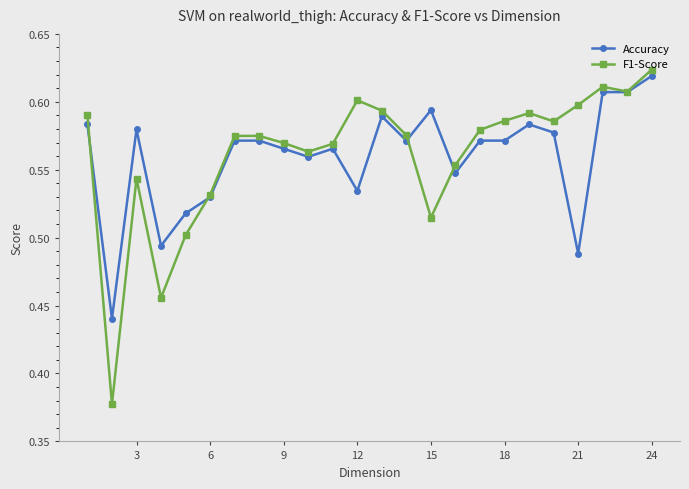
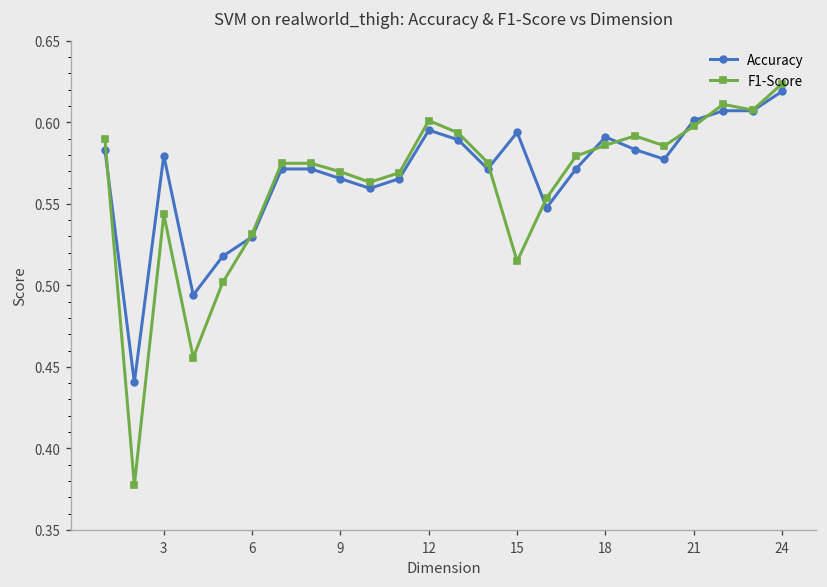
Accuracy, 12: 0.534 -> 0.595
Accuracy, 18: 0.571 -> 0.591
Accuracy, 21: 0.488 -> 0.601
